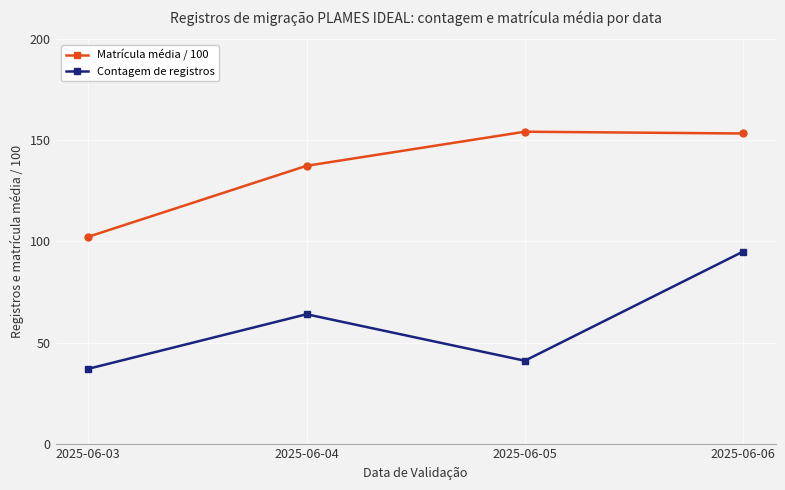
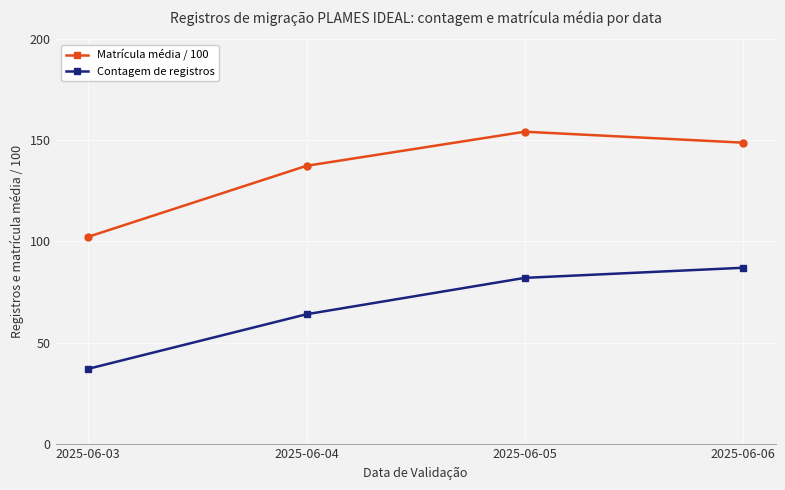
Contagem de registros, 2025-06-05: 41 -> 82
Matrícula média / 100, 2025-06-06: 153 -> 149
Contagem de registros, 2025-06-06: 95 -> 87
